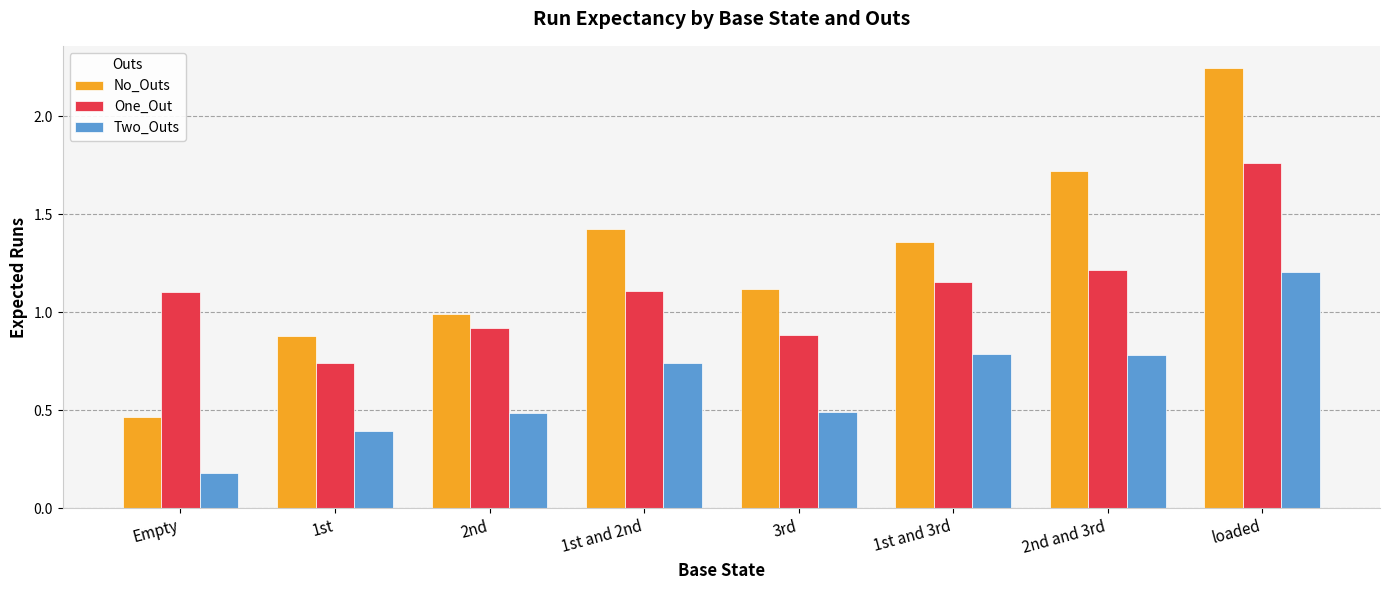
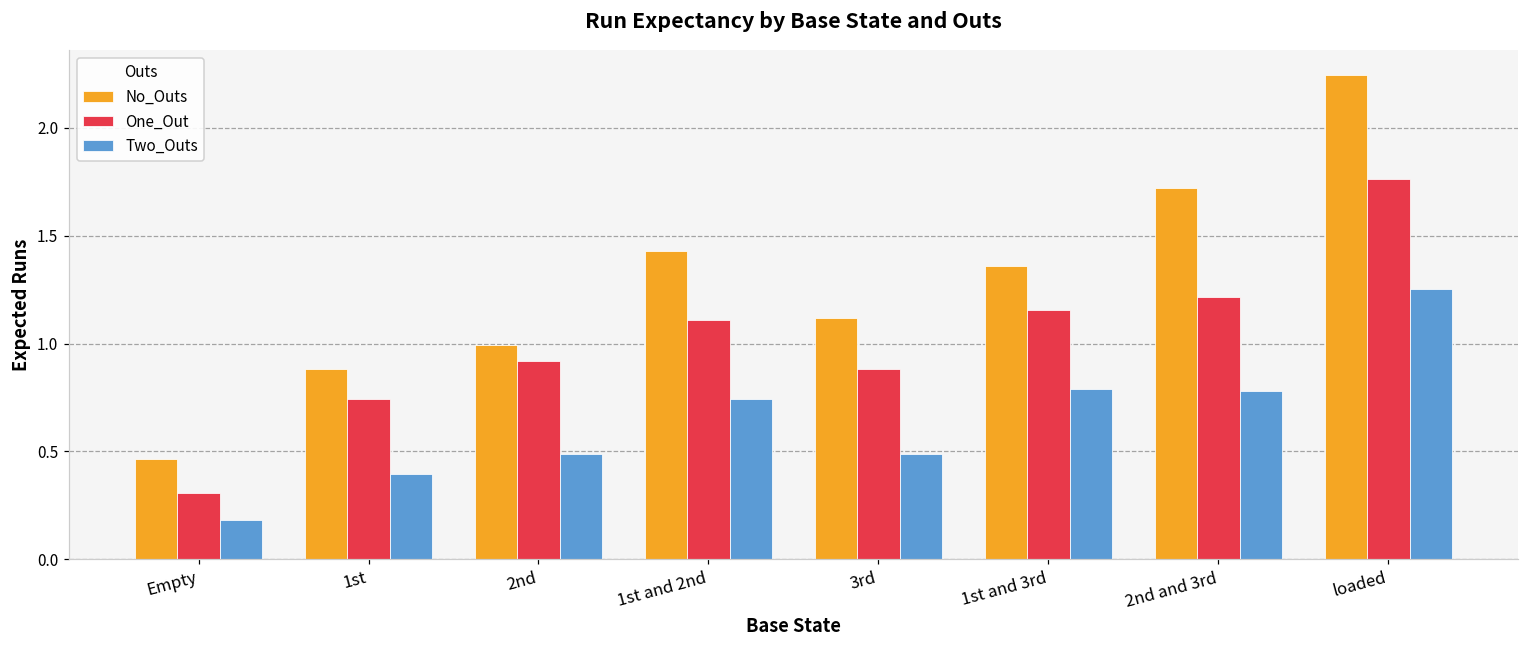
One_Out, Empty: 1.10 -> 0.31
Two_Outs, loaded: 1.21 -> 1.25
